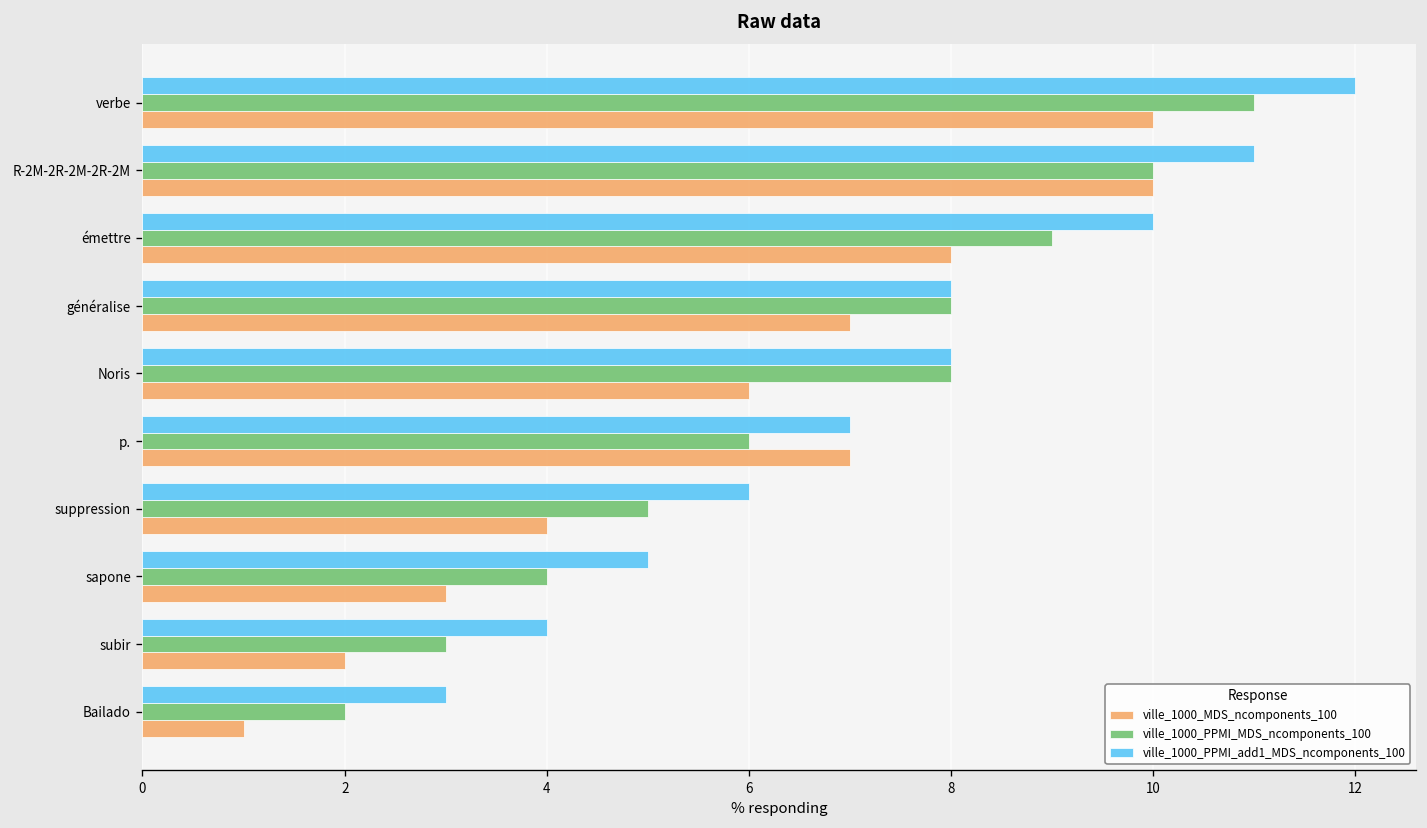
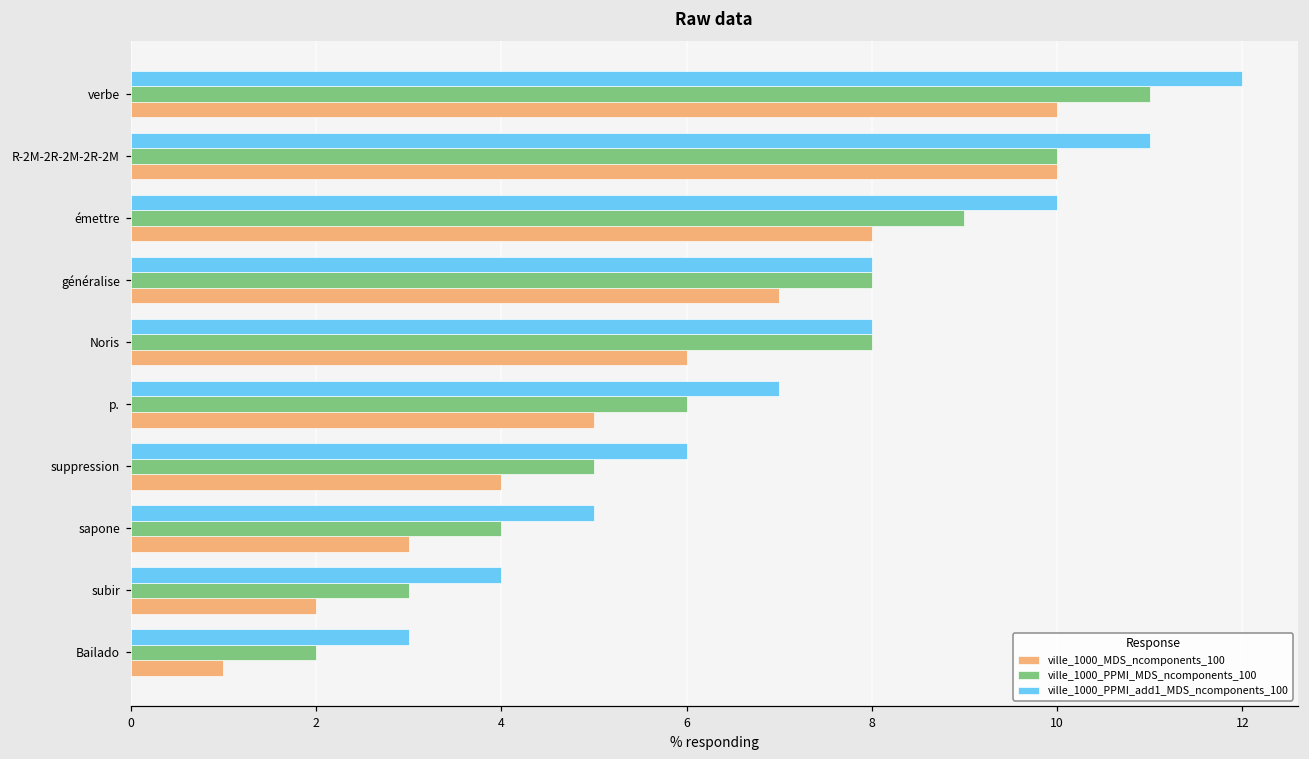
ville_1000_MDS_ncomponents_100, p.: 7 -> 5
